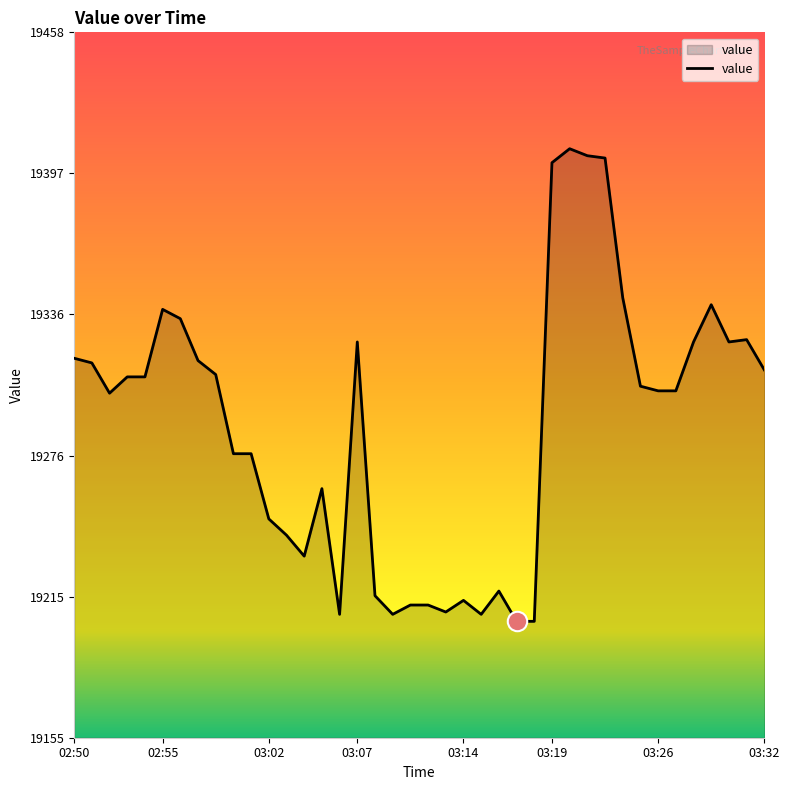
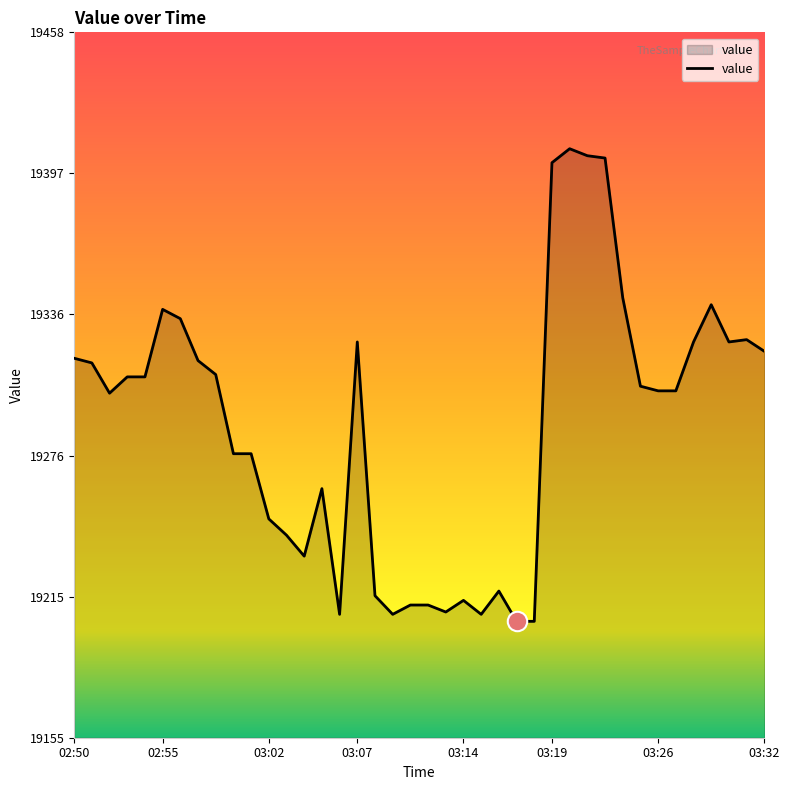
value, 03:32: 19313 -> 19321
